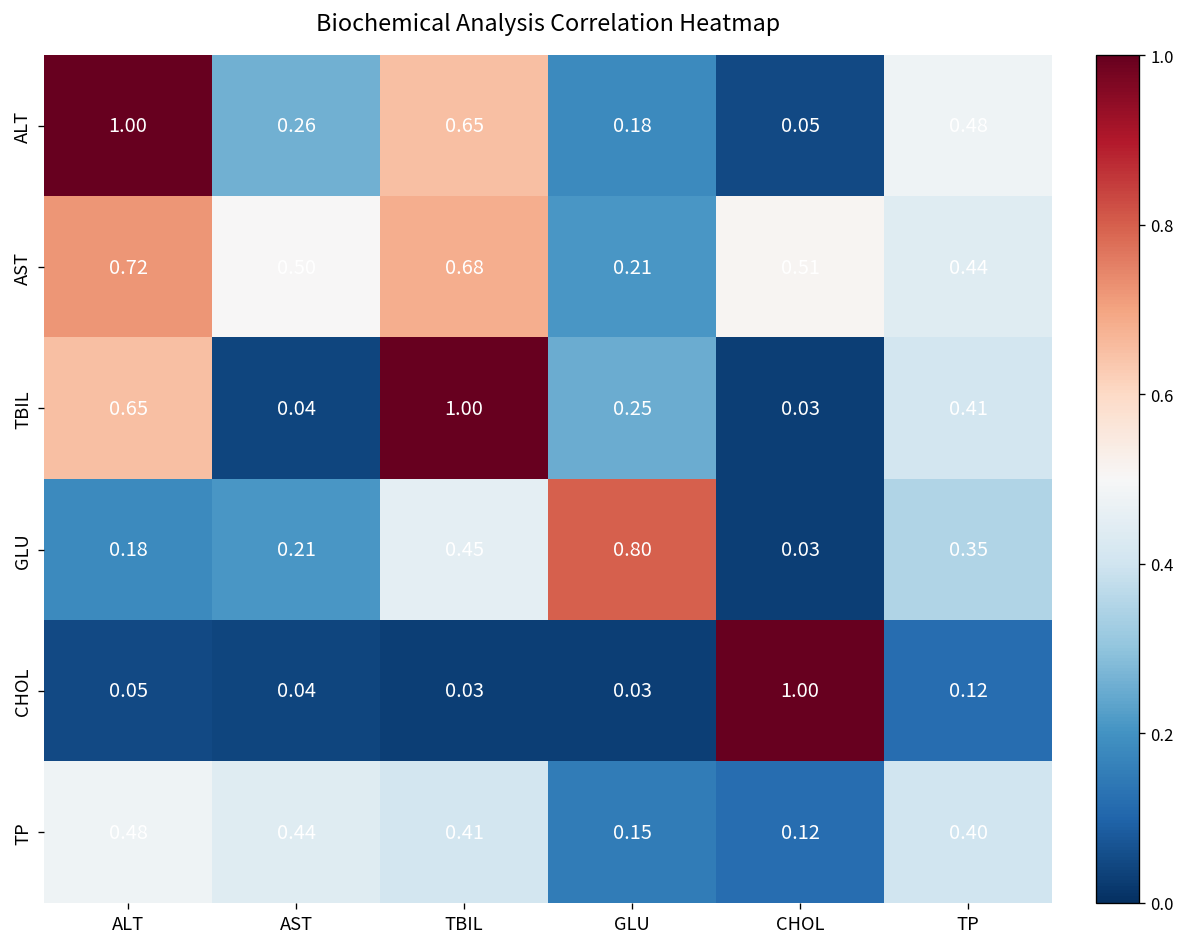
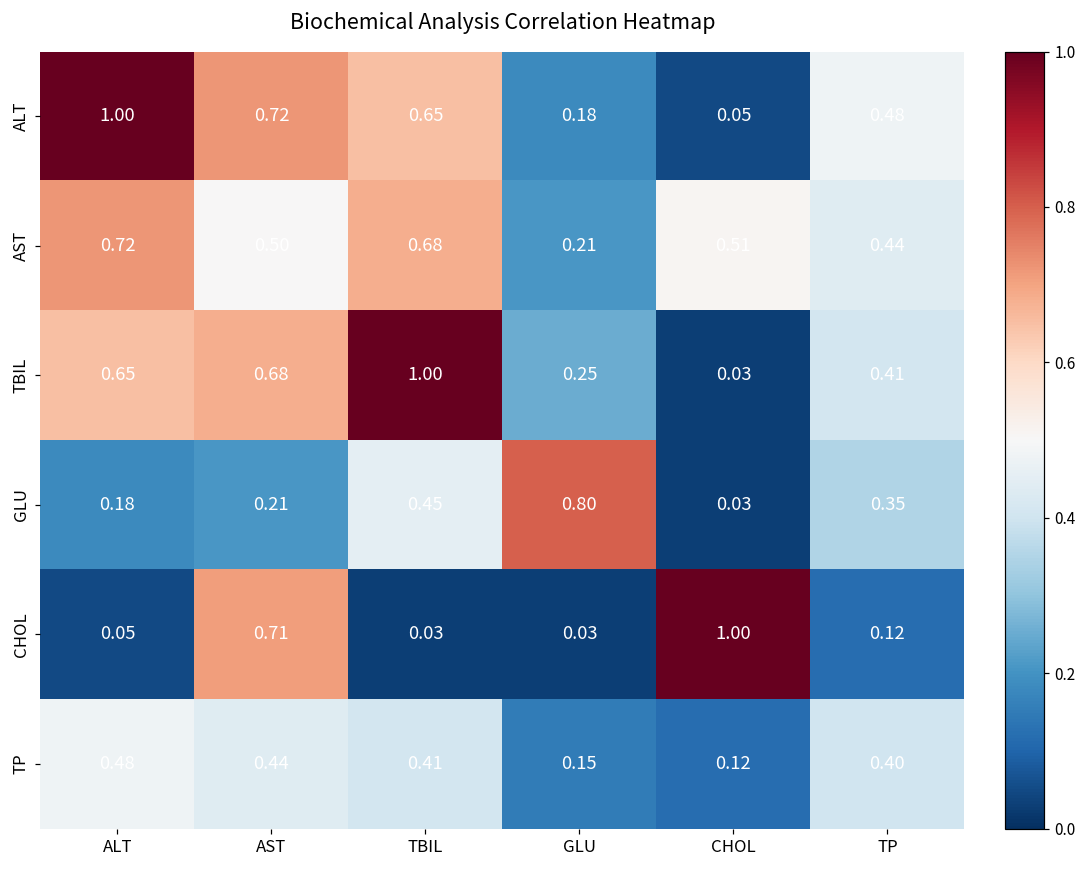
ALT, AST: 0.26 -> 0.72
TBIL, AST: 0.04 -> 0.68
CHOL, AST: 0.04 -> 0.71
